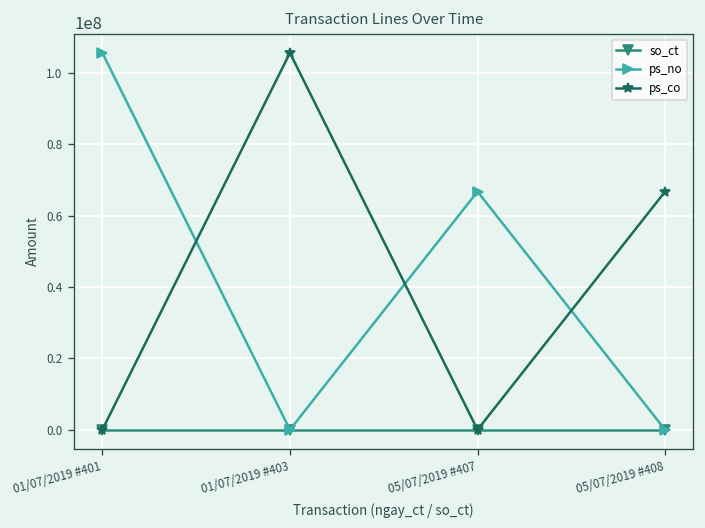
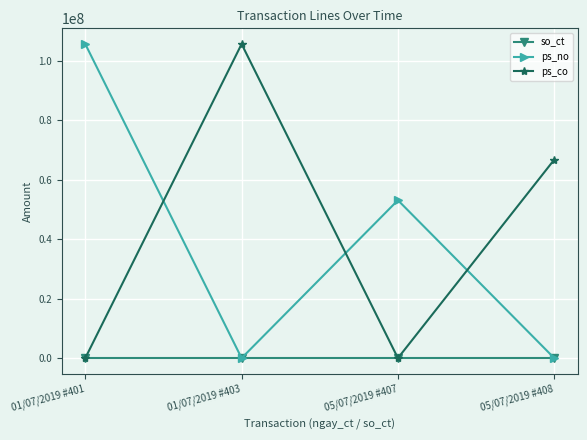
ps_no, 05/07/2019 #407: 67000000 -> 53000000
